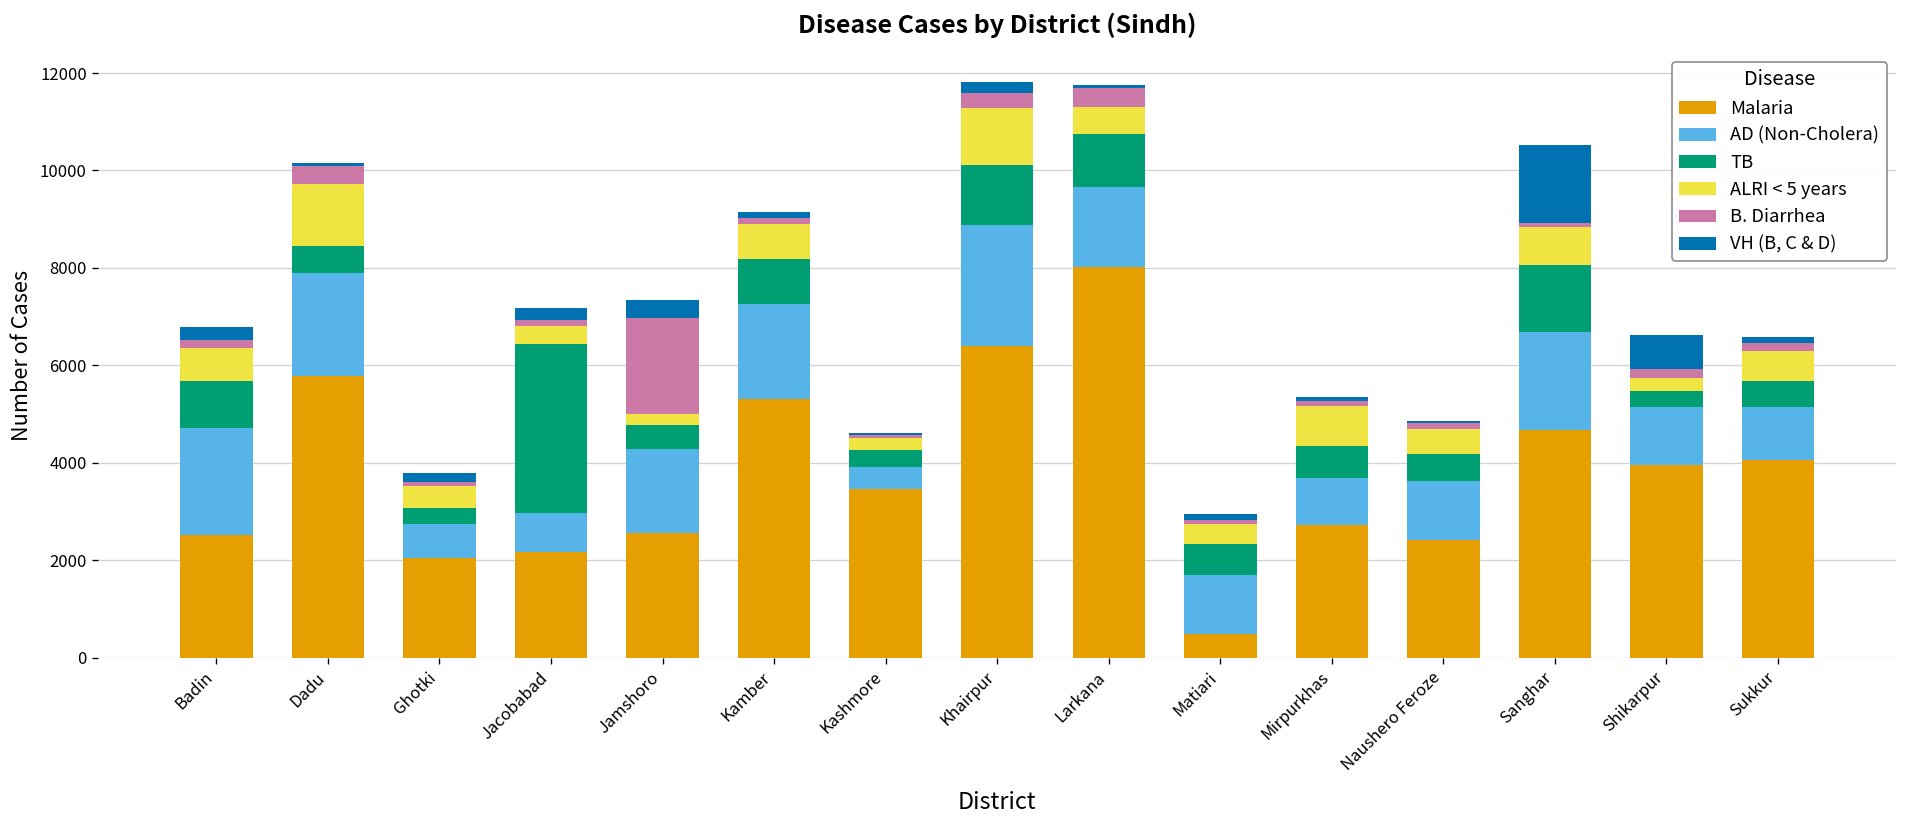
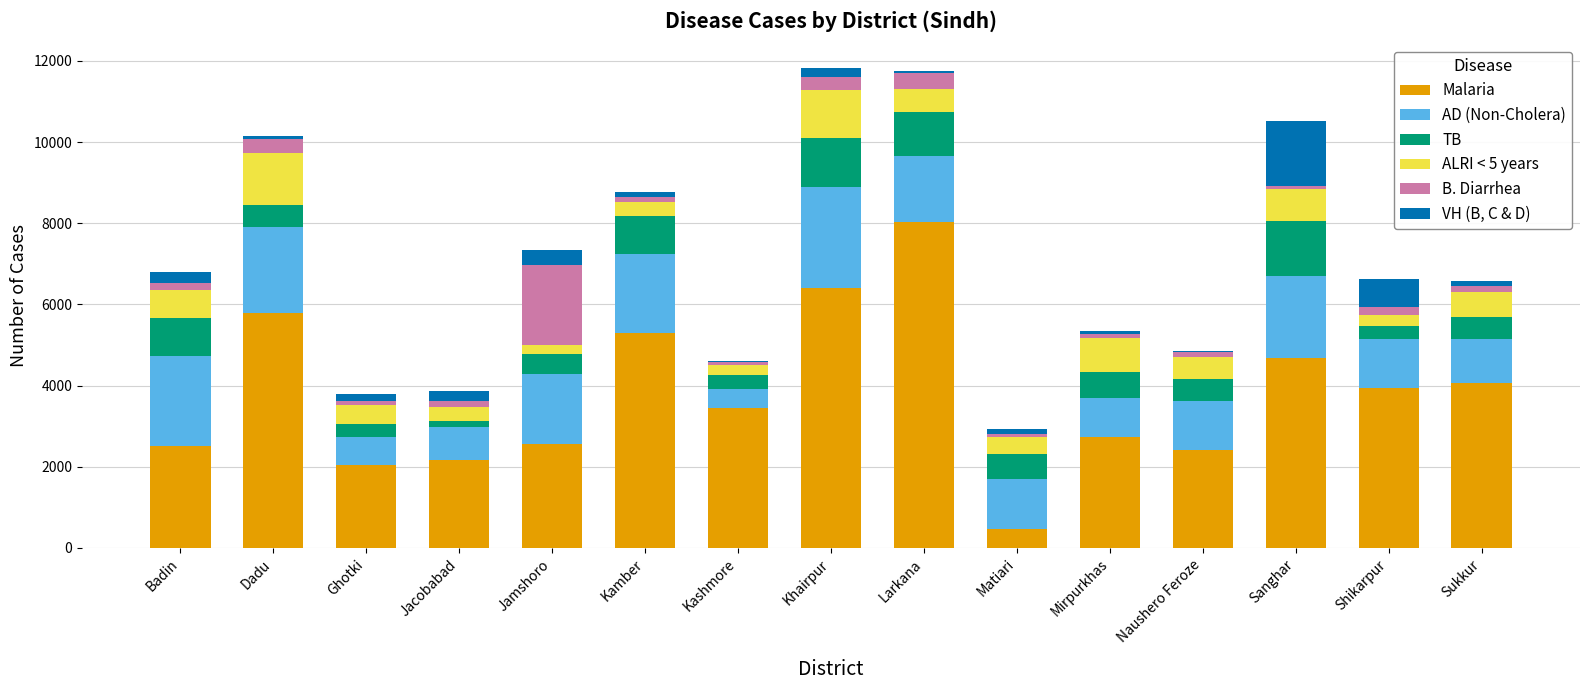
TB, Jacobabad: 3500 -> 100
ALRI < 5 years, Kamber: 700 -> 300
